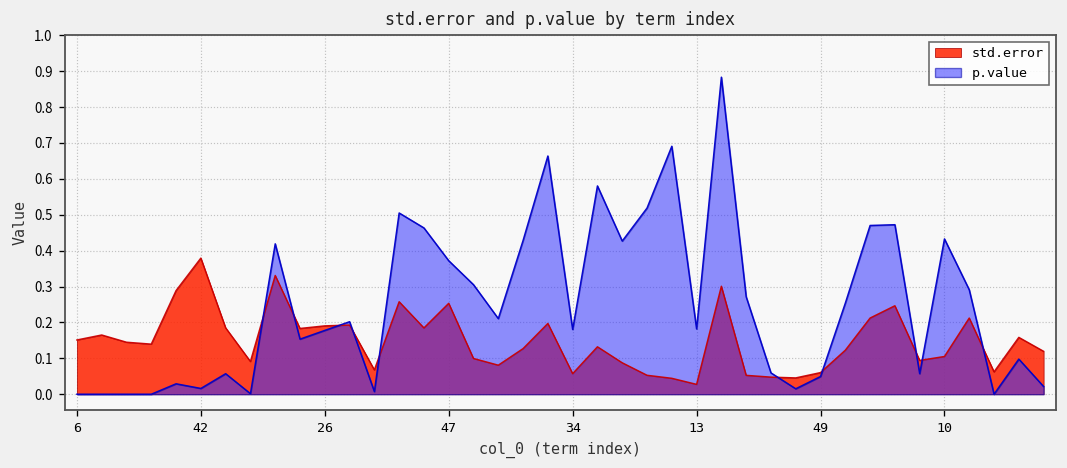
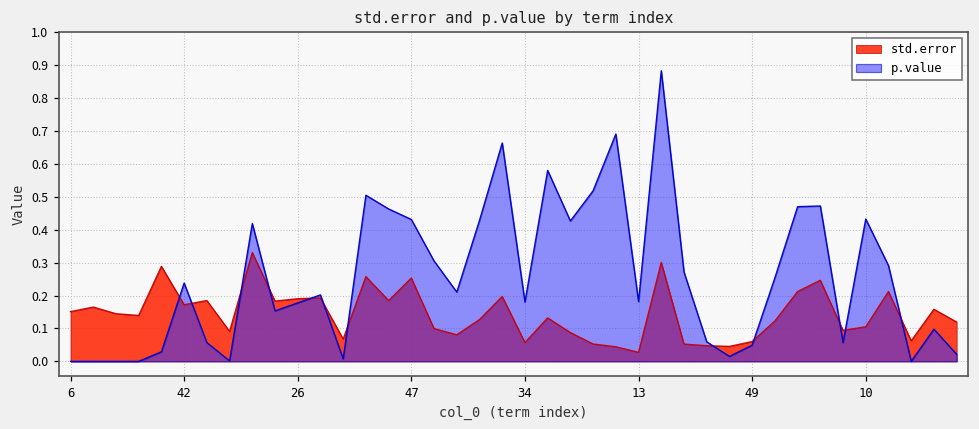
std.error, 42: 0.38 -> 0.17
p.value, 42: 0.02 -> 0.24
p.value, 47: 0.37 -> 0.43
